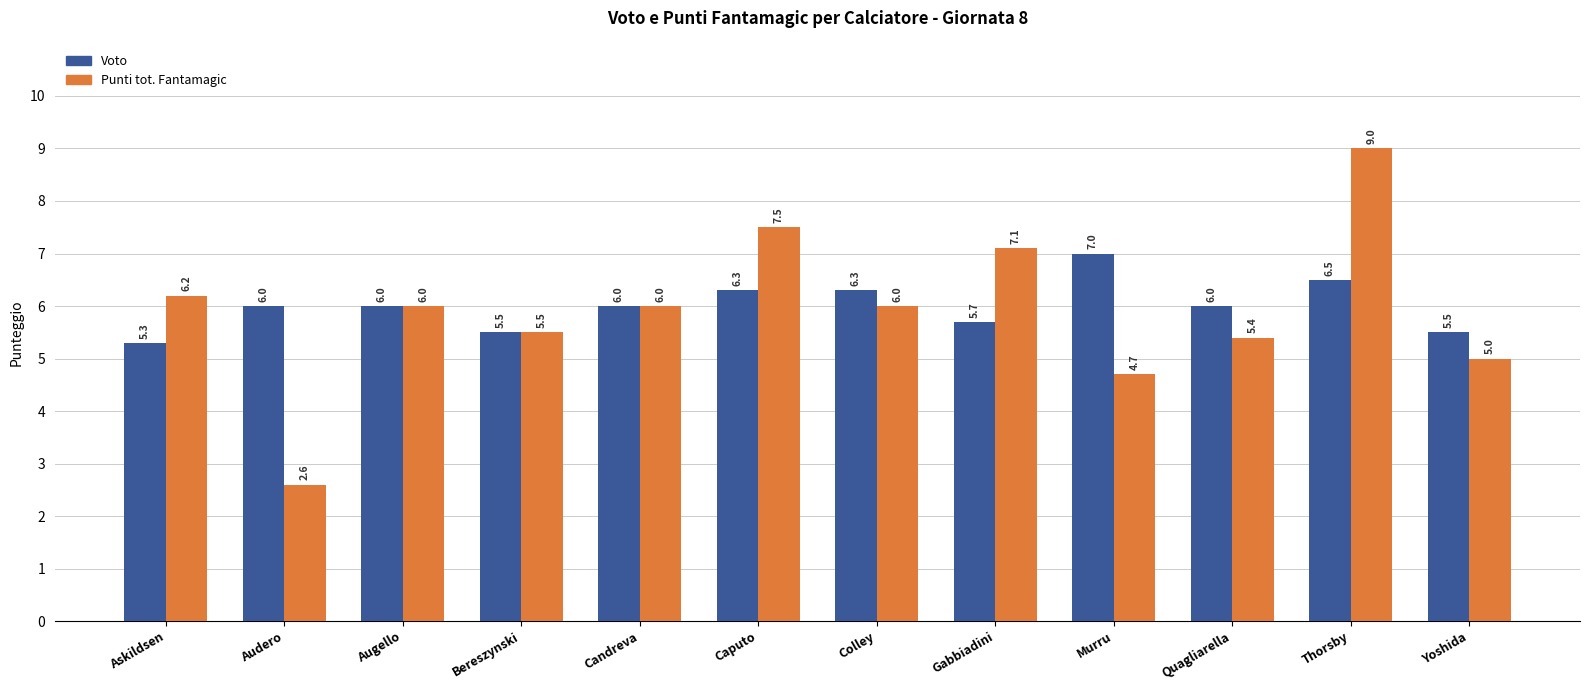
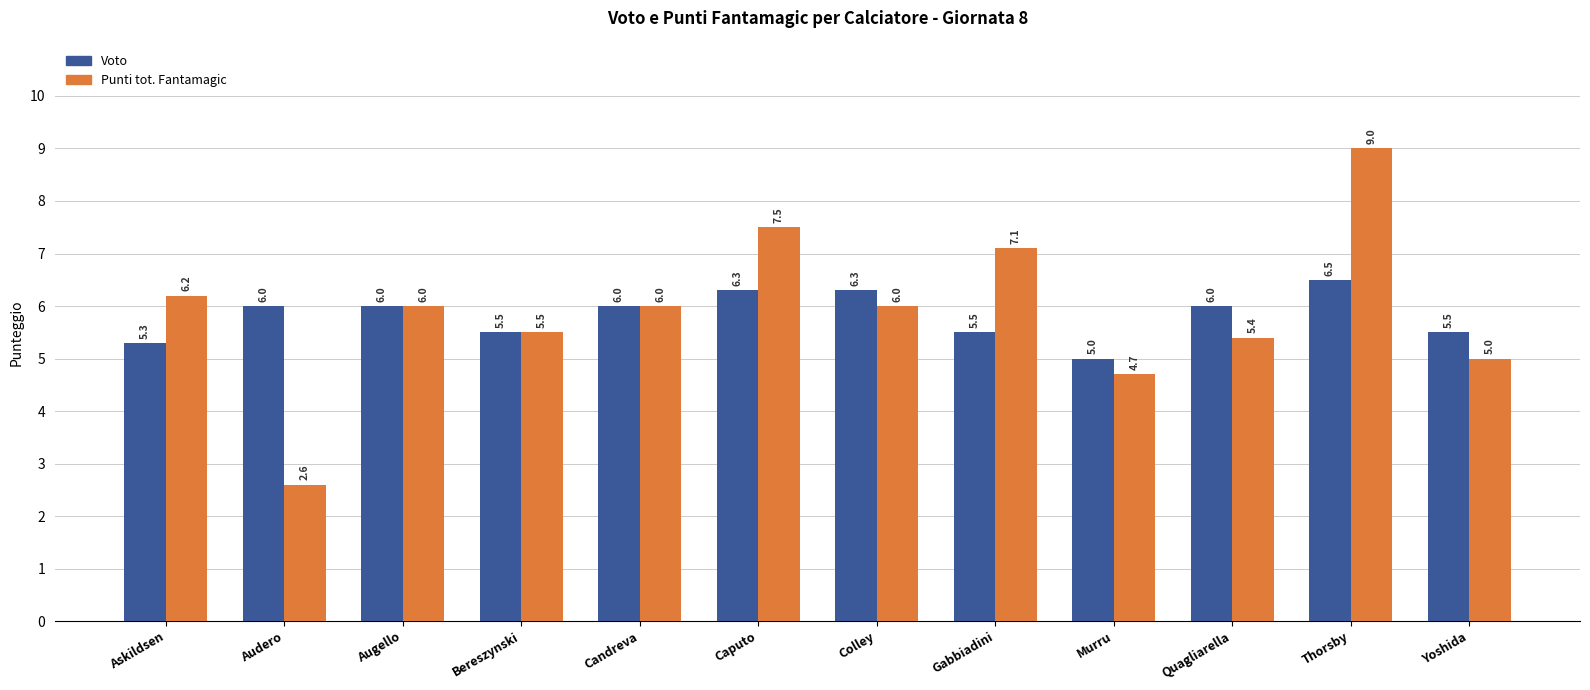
Voto, Gabbiadini: 5.7 -> 5.5
Voto, Murru: 7.0 -> 5.0
